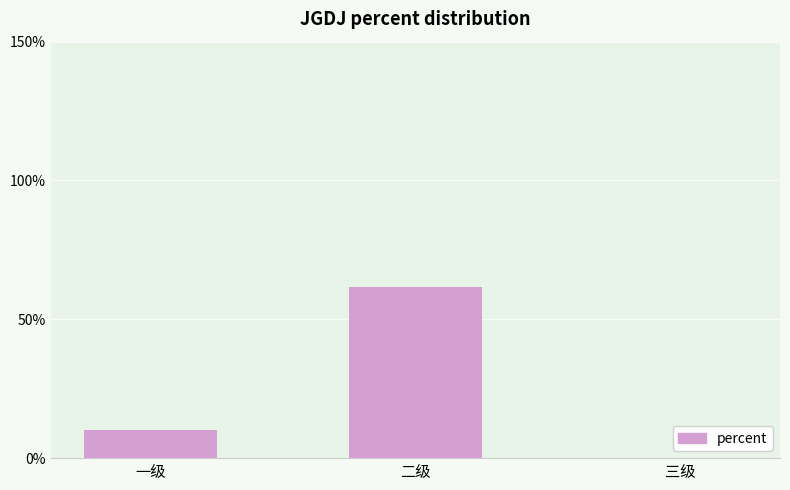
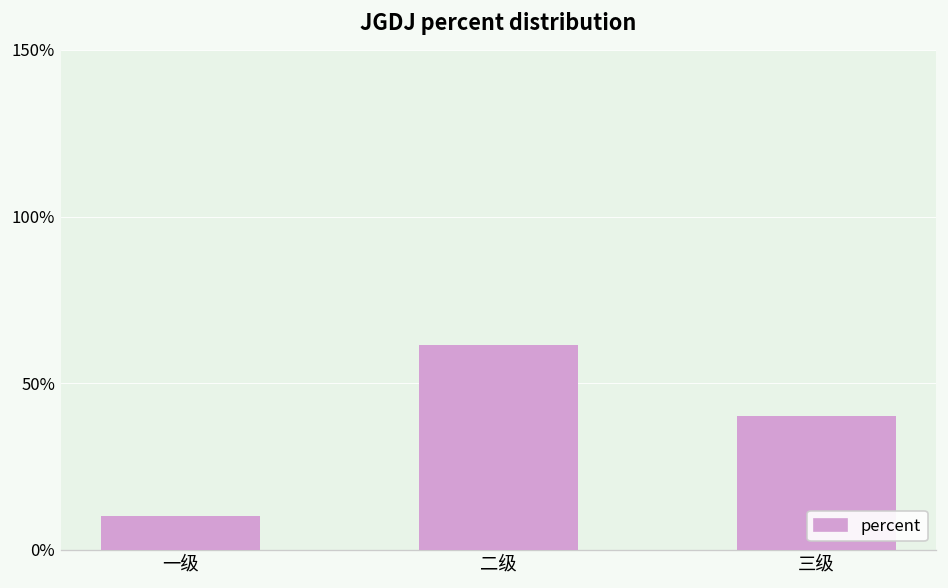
三级: 0% -> 40%
